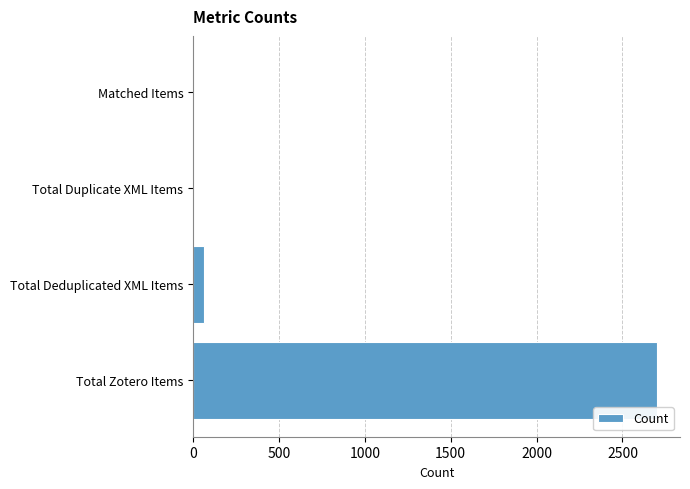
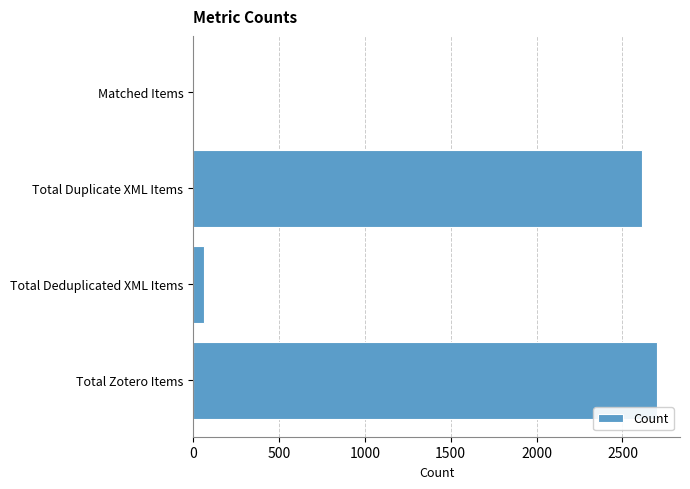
Total Duplicate XML Items: 0 -> 2620
